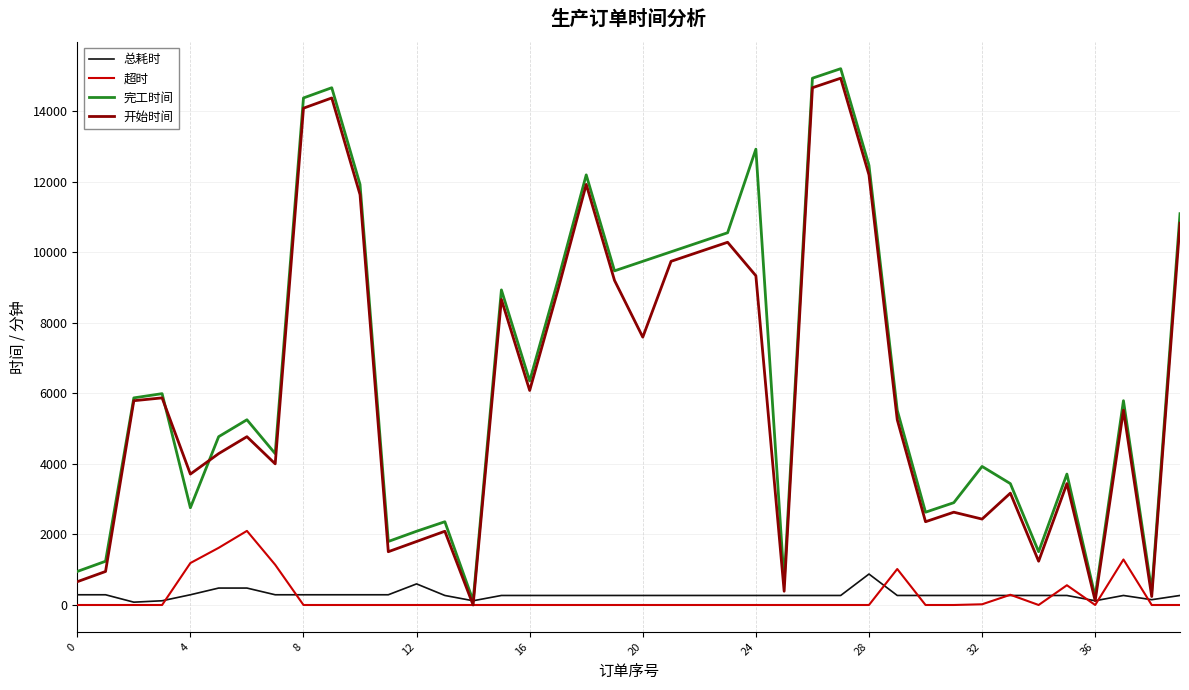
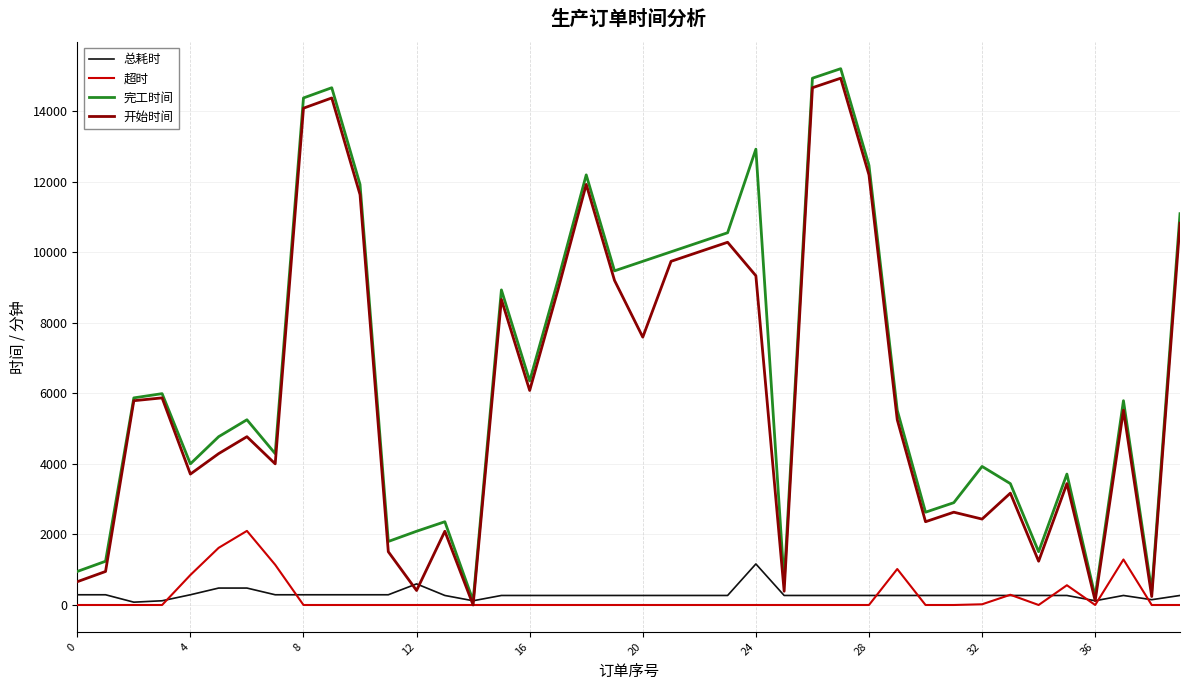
超时, 4: 1200 -> 900
完工时间, 4: 2800 -> 4000
开始时间, 12: 1800 -> 400
总耗时, 24: 300 -> 1200
总耗时, 28: 900 -> 300
